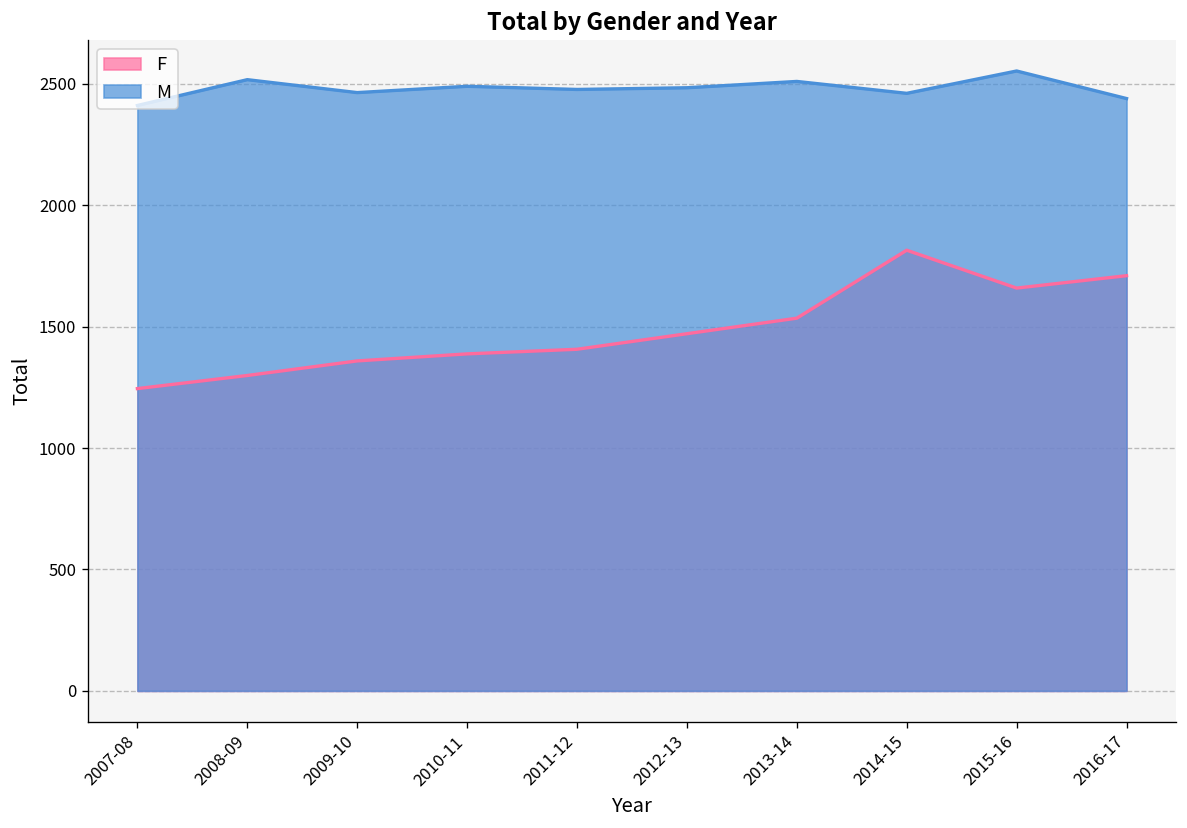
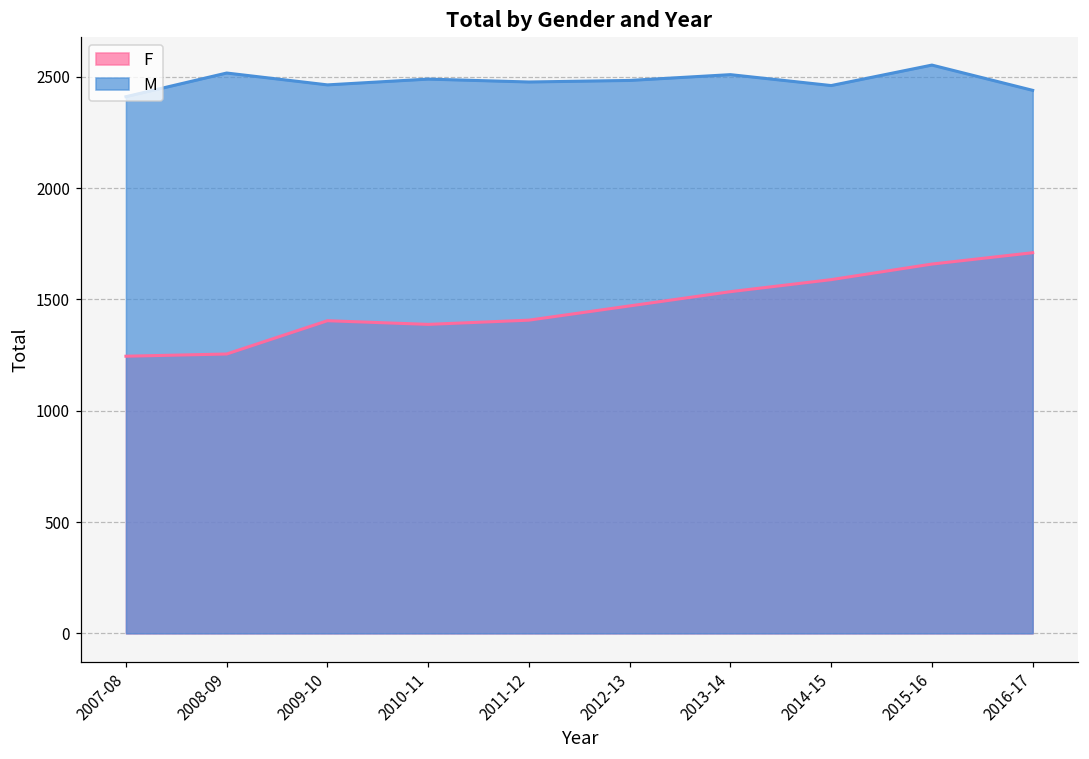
F, 2008-09: 1300 -> 1250
F, 2009-10: 1360 -> 1400
F, 2014-15: 1810 -> 1590
